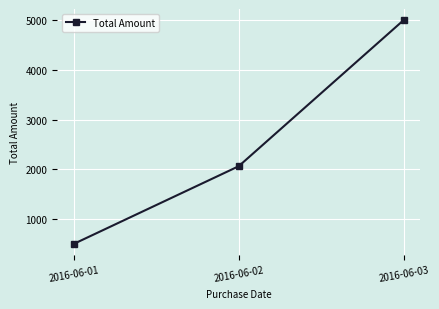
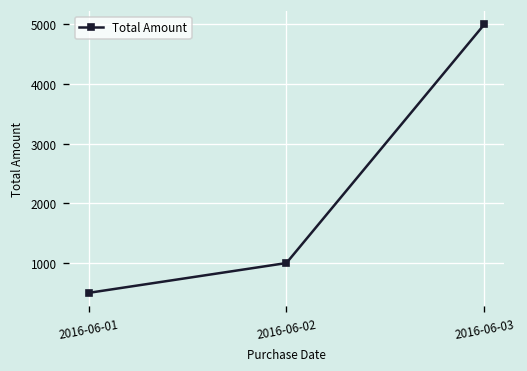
2016-06-02: 2100 -> 1000
